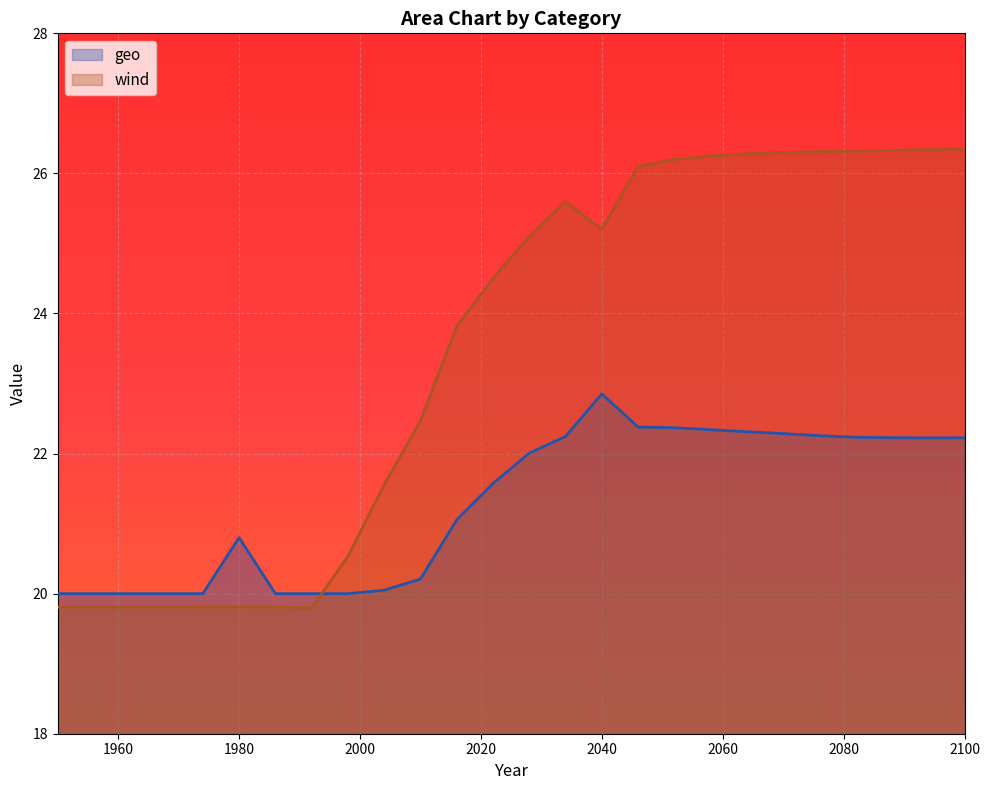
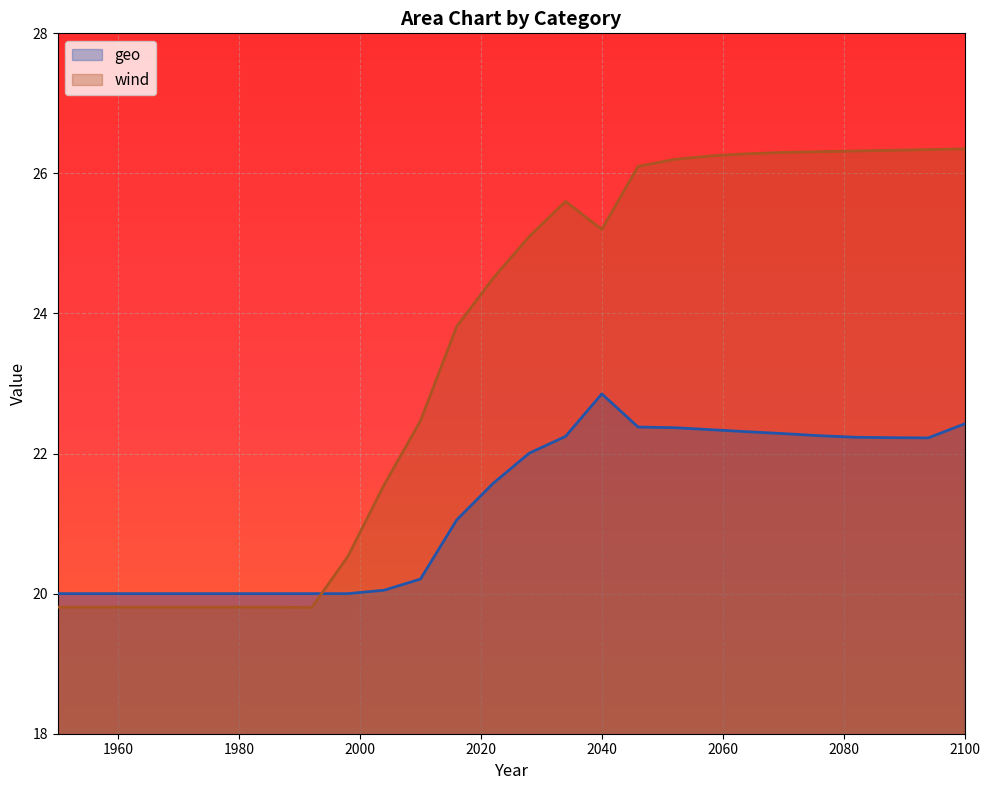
geo, 1980: 20.8 -> 20.0
geo, 2100: 22.2 -> 22.4
